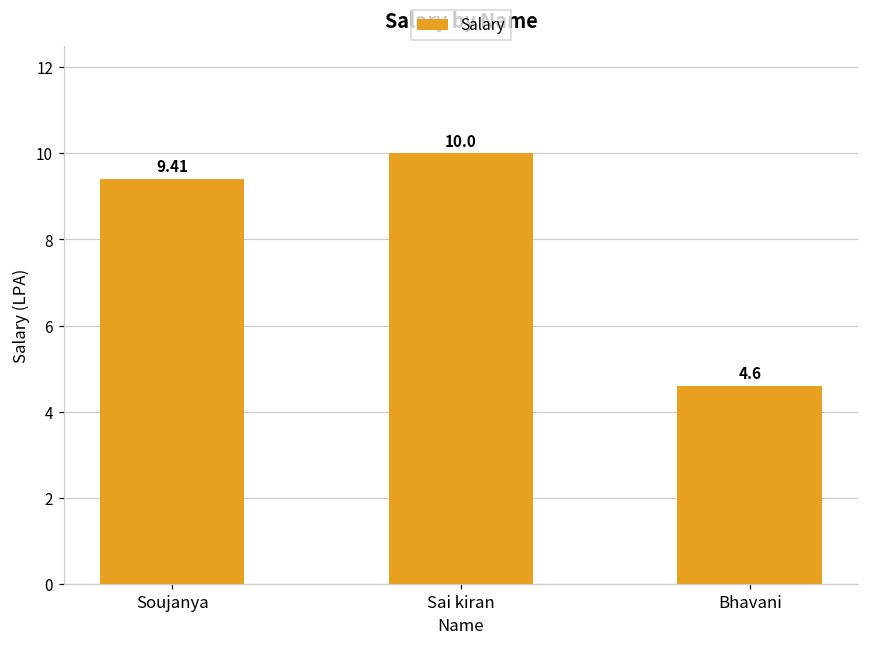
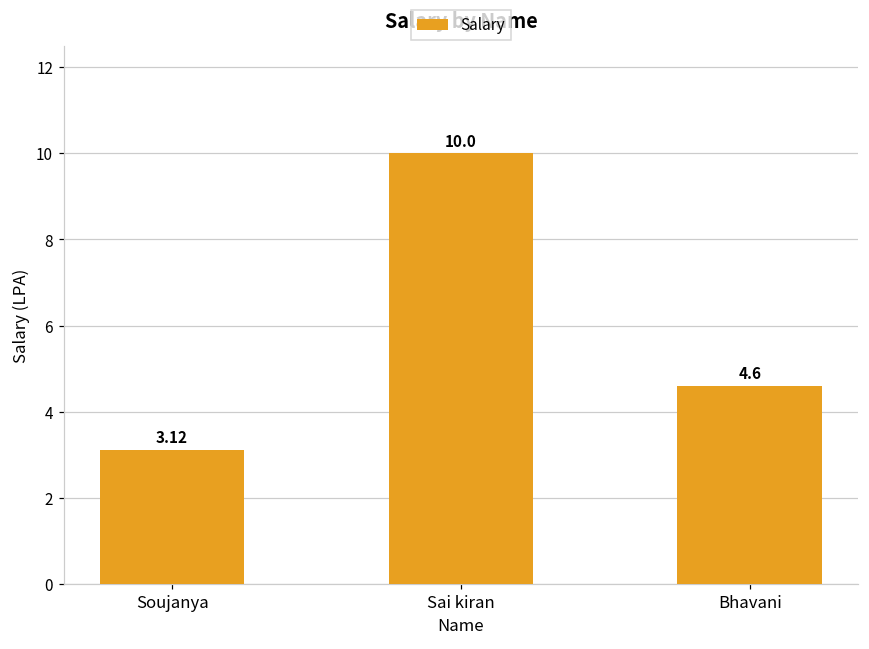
Soujanya: 9.41 -> 3.12
